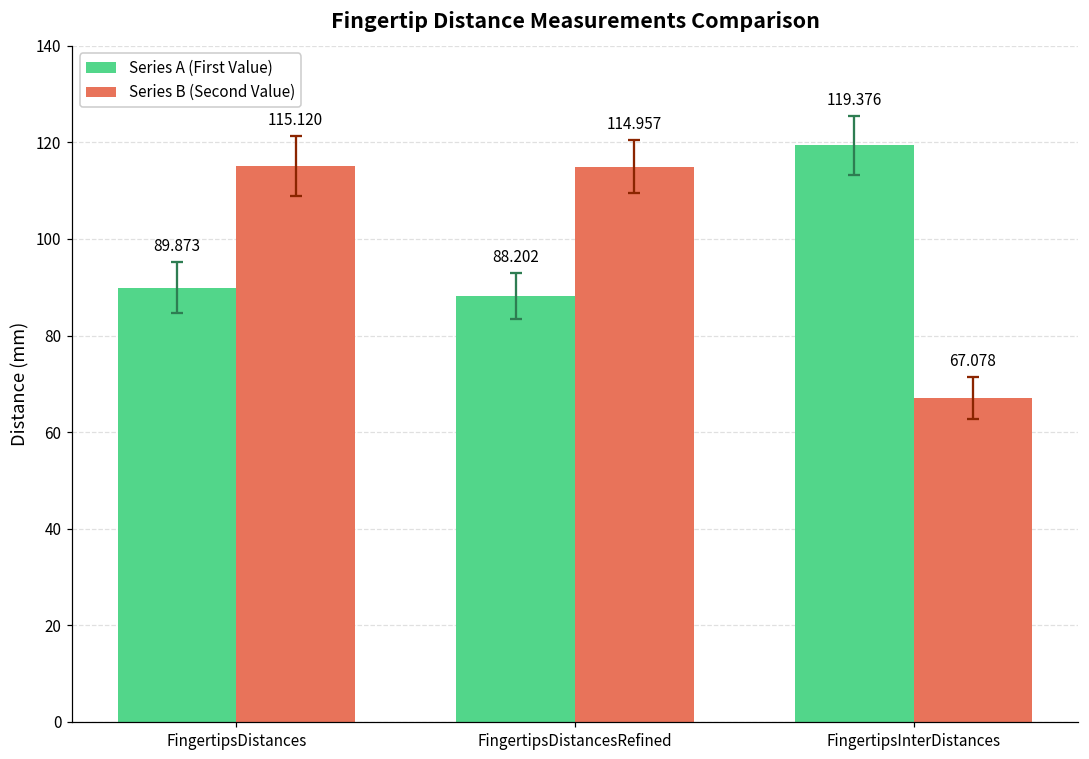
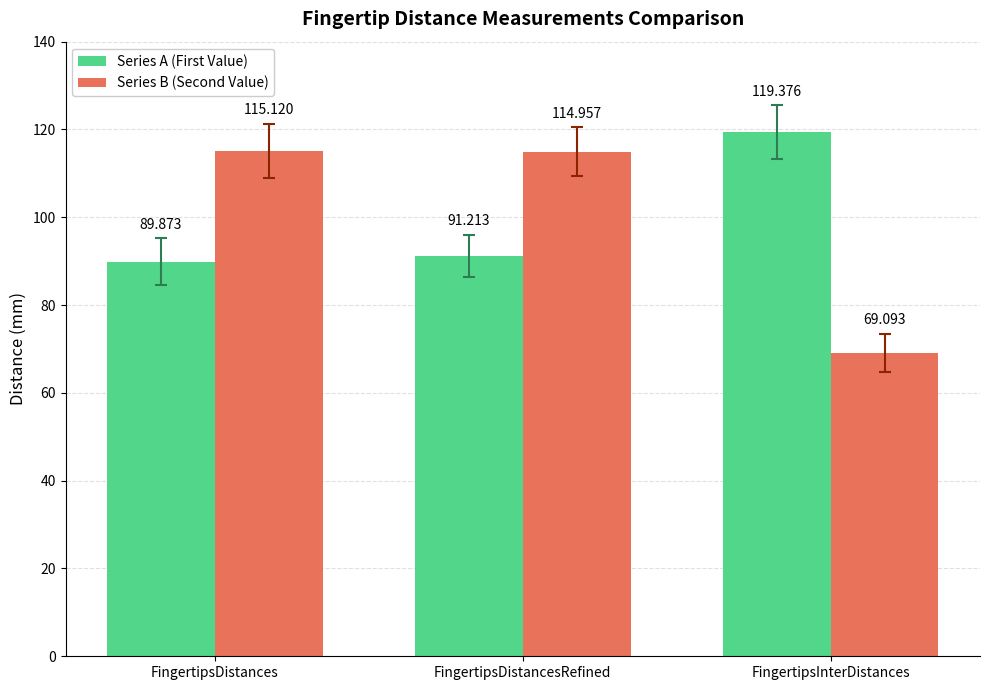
Series A (First Value), FingertipsDistancesRefined: 88.202 -> 91.213
Series B (Second Value), FingertipsInterDistances: 67.078 -> 69.093
